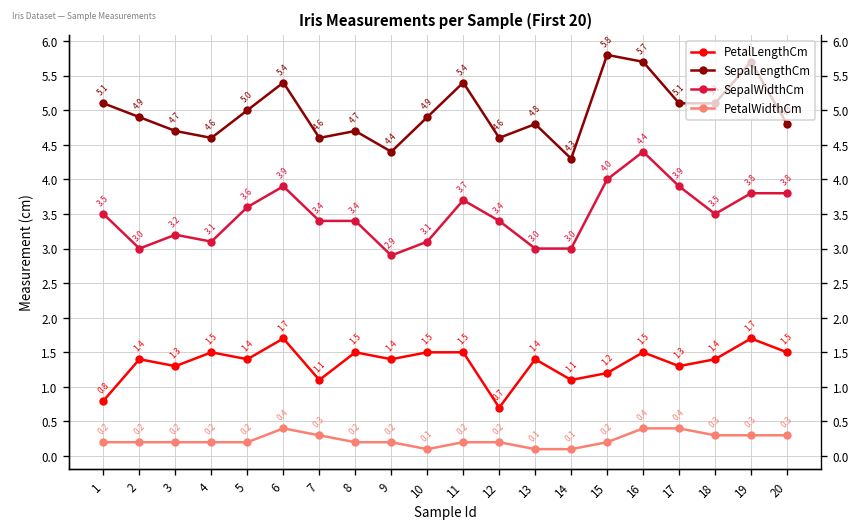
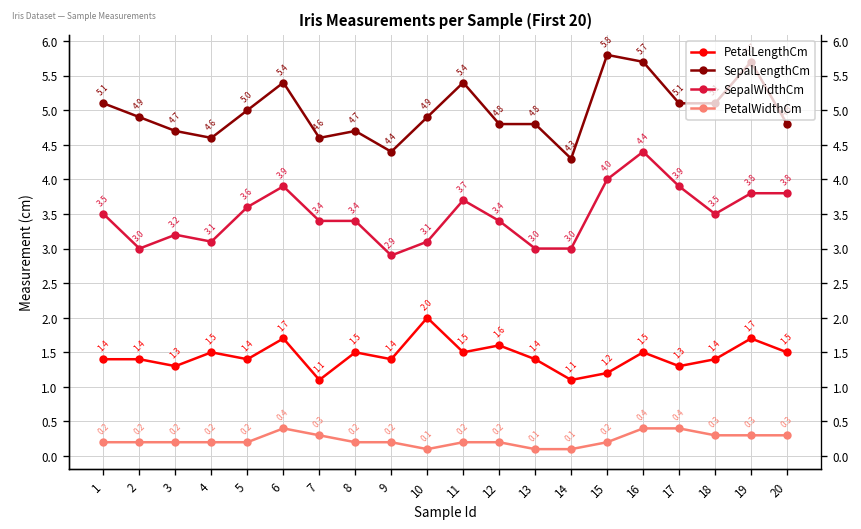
PetalLengthCm, 1: 0.8 -> 1.4
PetalLengthCm, 10: 1.5 -> 2.0
PetalLengthCm, 12: 0.7 -> 1.6
SepalLengthCm, 12: 4.6 -> 4.8
